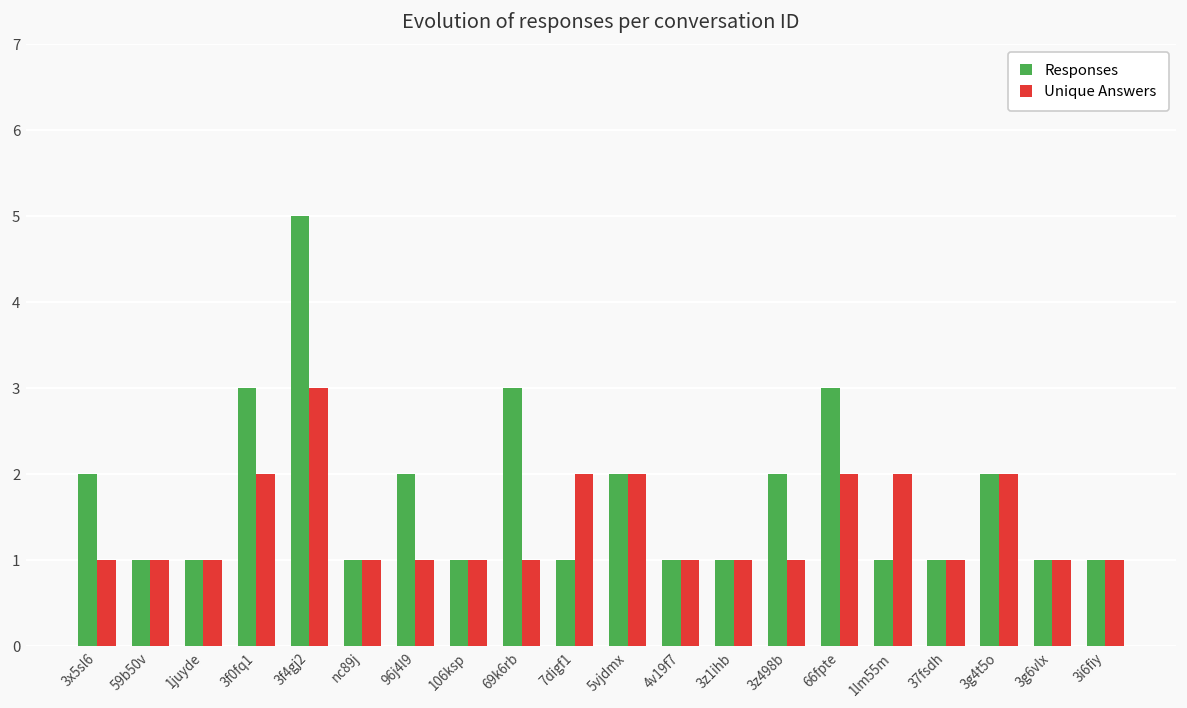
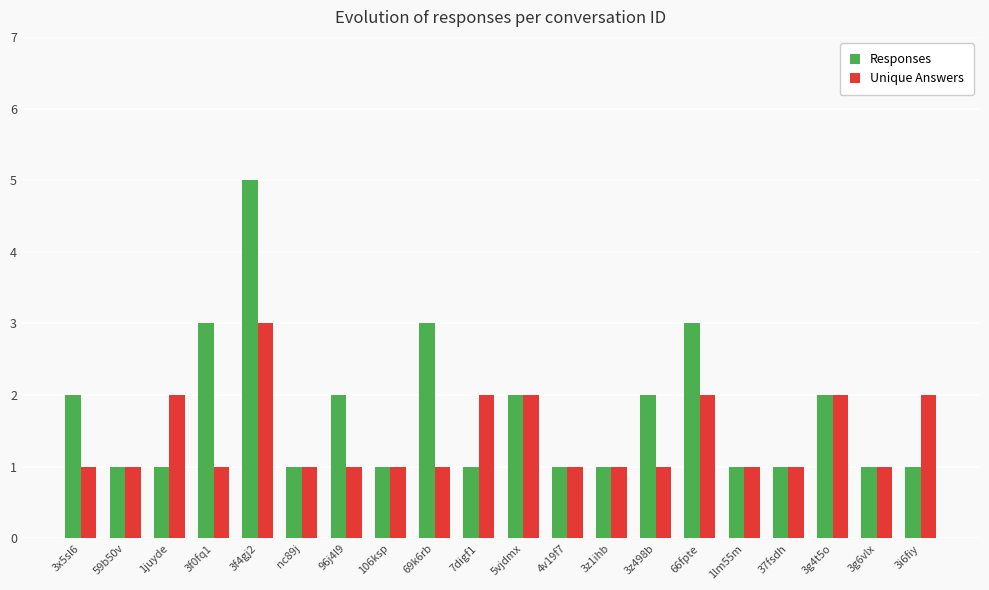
Unique Answers, 1juyde: 1 -> 2
Unique Answers, 3f0fq1: 2 -> 1
Unique Answers, 1lm55m: 2 -> 1
Unique Answers, 3i6fiy: 1 -> 2
